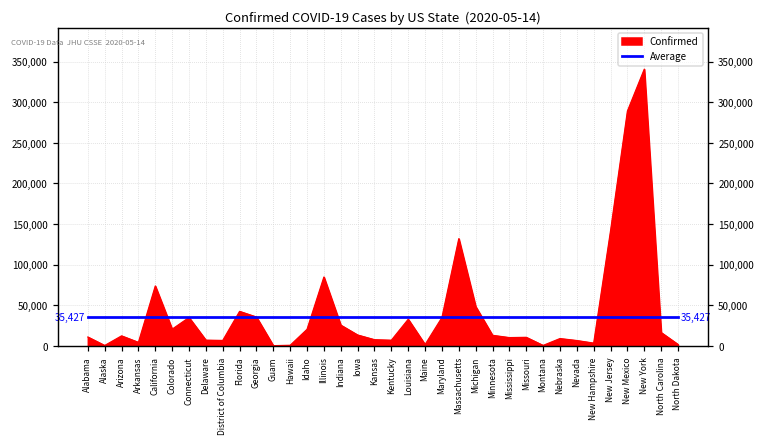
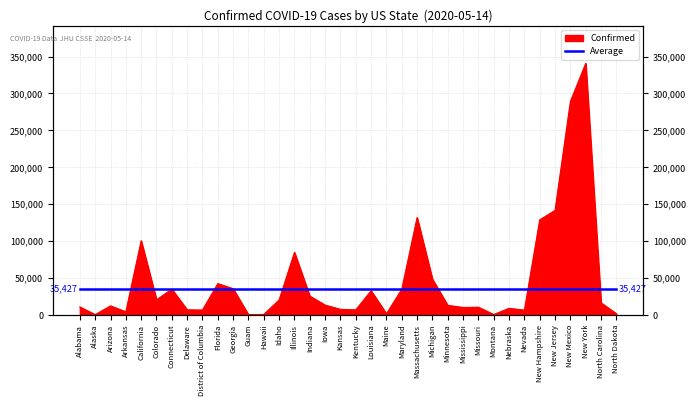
Confirmed, California: 70,000 -> 100,000
Confirmed, New Hampshire: 0 -> 130,000
